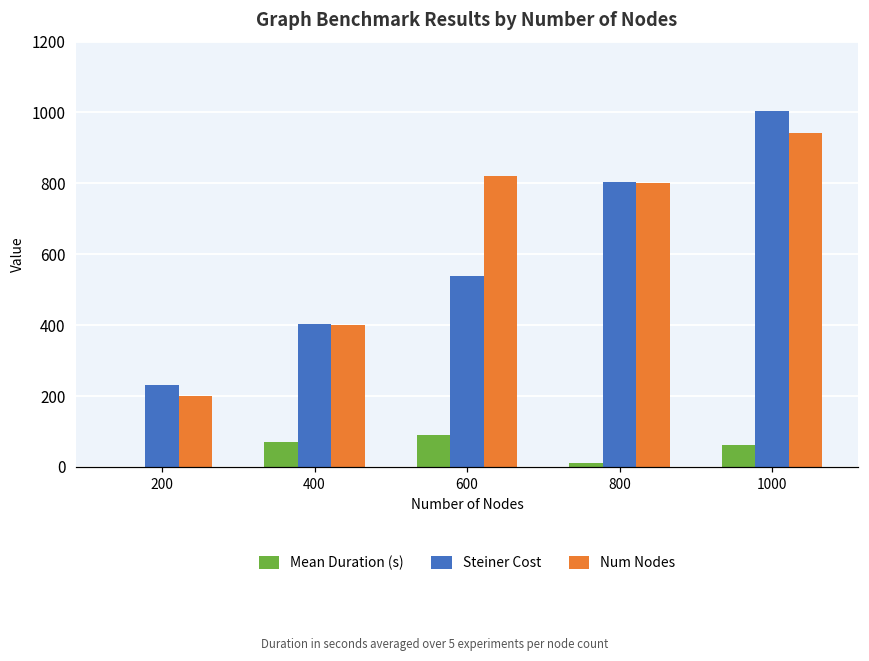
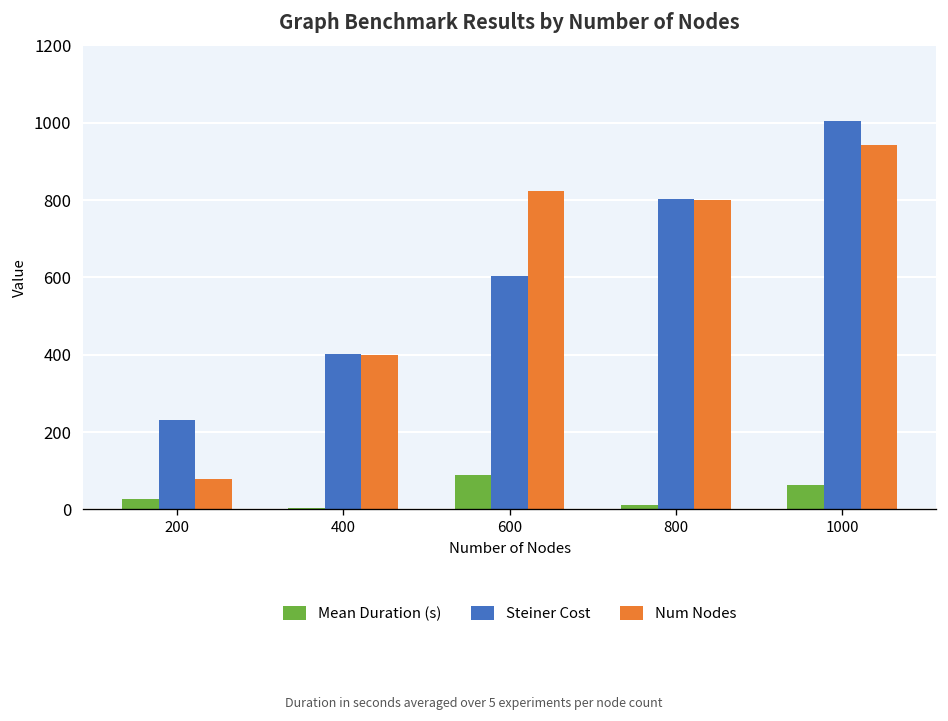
Mean Duration (s), 200: 0 -> 30
Num Nodes, 200: 200 -> 80
Mean Duration (s), 400: 70 -> 0
Steiner Cost, 600: 540 -> 600
